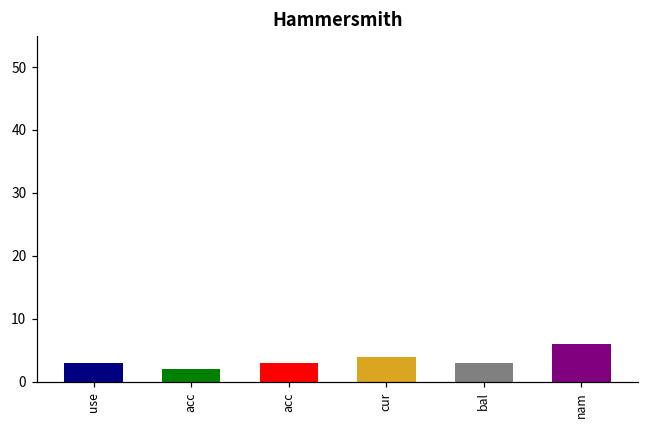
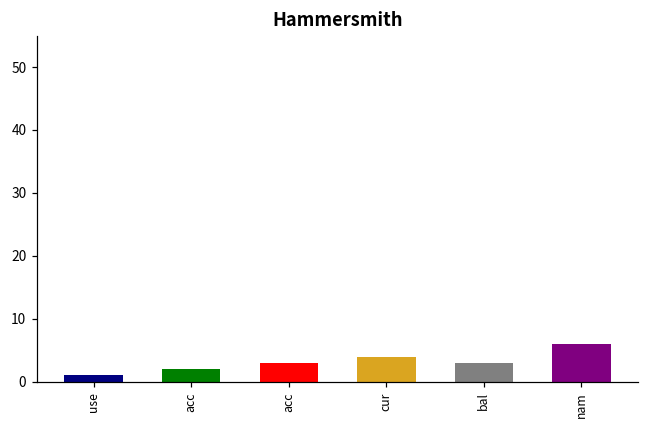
use: 3 -> 1
